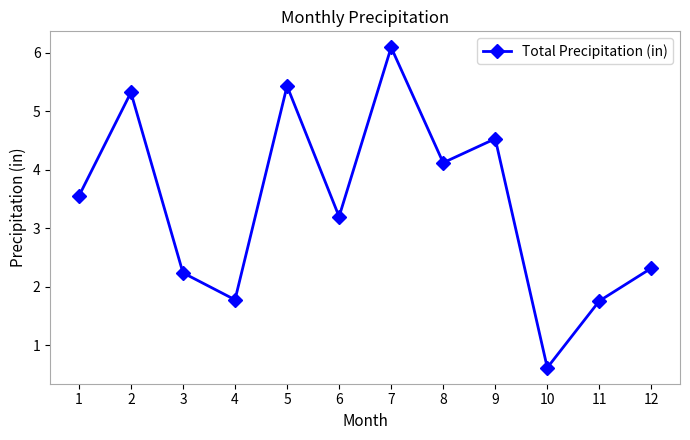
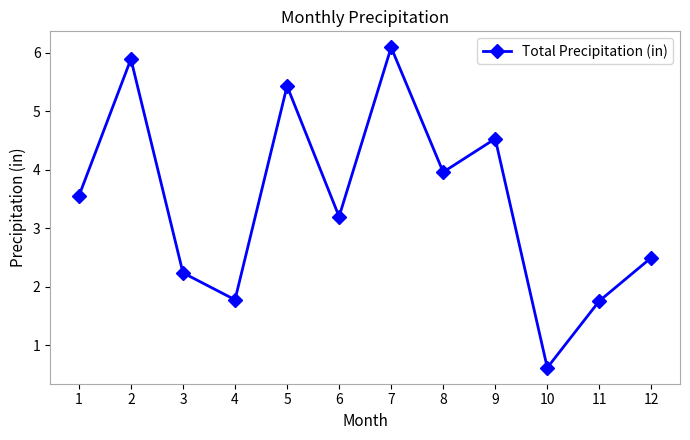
2: 5.3 -> 5.9
8: 4.1 -> 4.0
12: 2.3 -> 2.5
